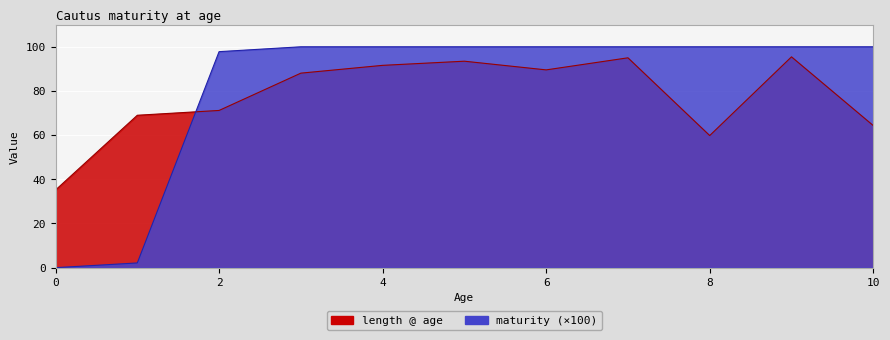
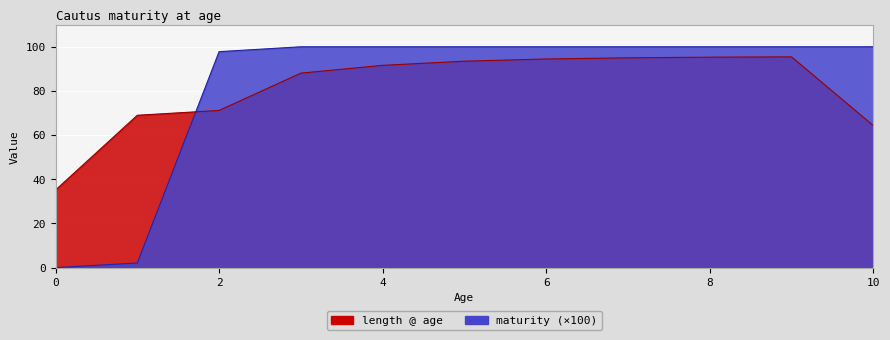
length @ age, 6: 90 -> 94
length @ age, 8: 60 -> 95
